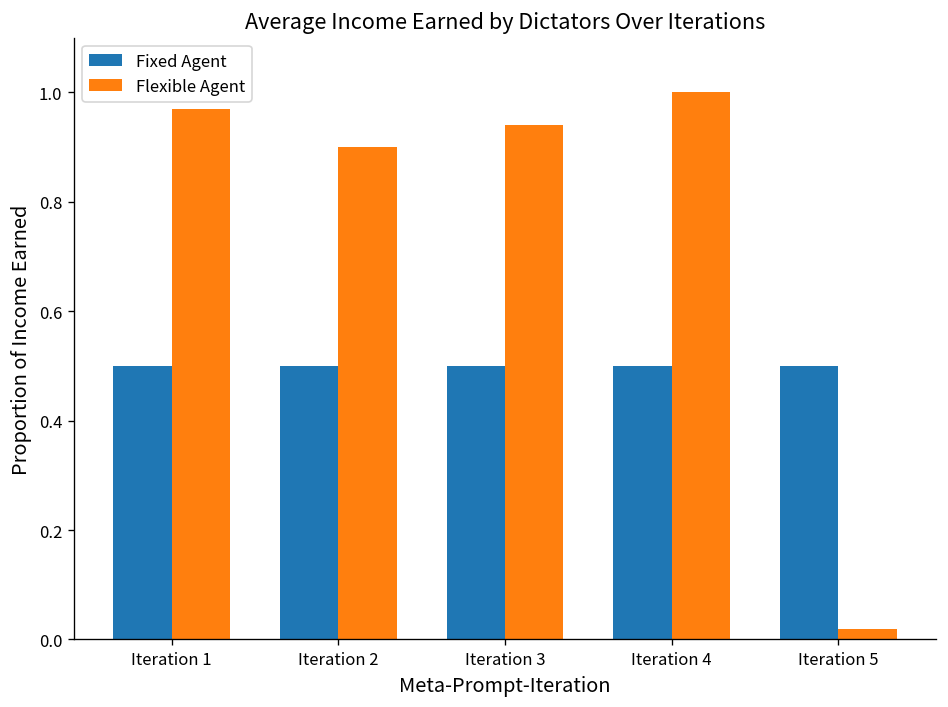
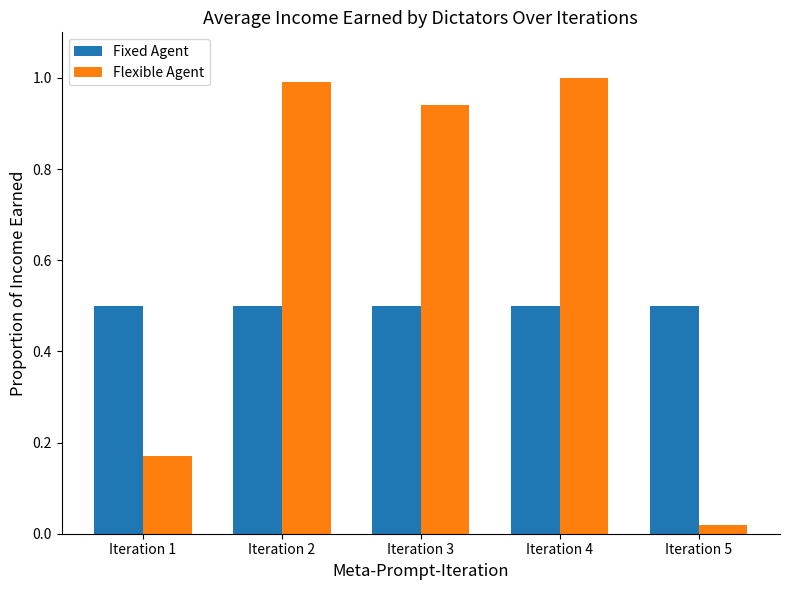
Flexible Agent, Iteration 1: 0.97 -> 0.17
Flexible Agent, Iteration 2: 0.90 -> 0.99
